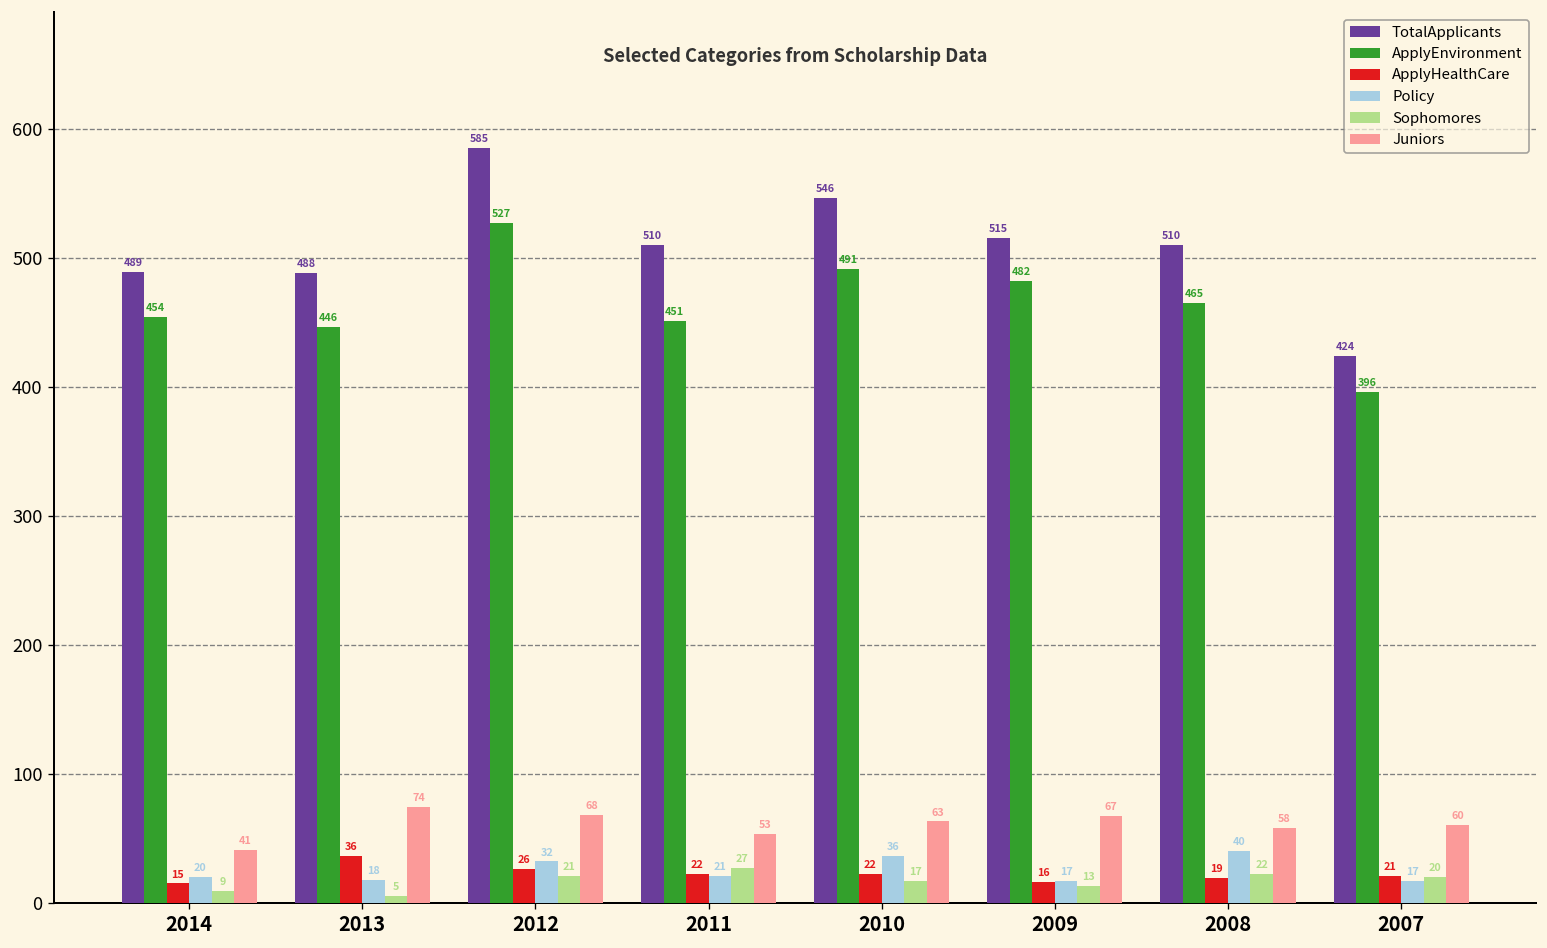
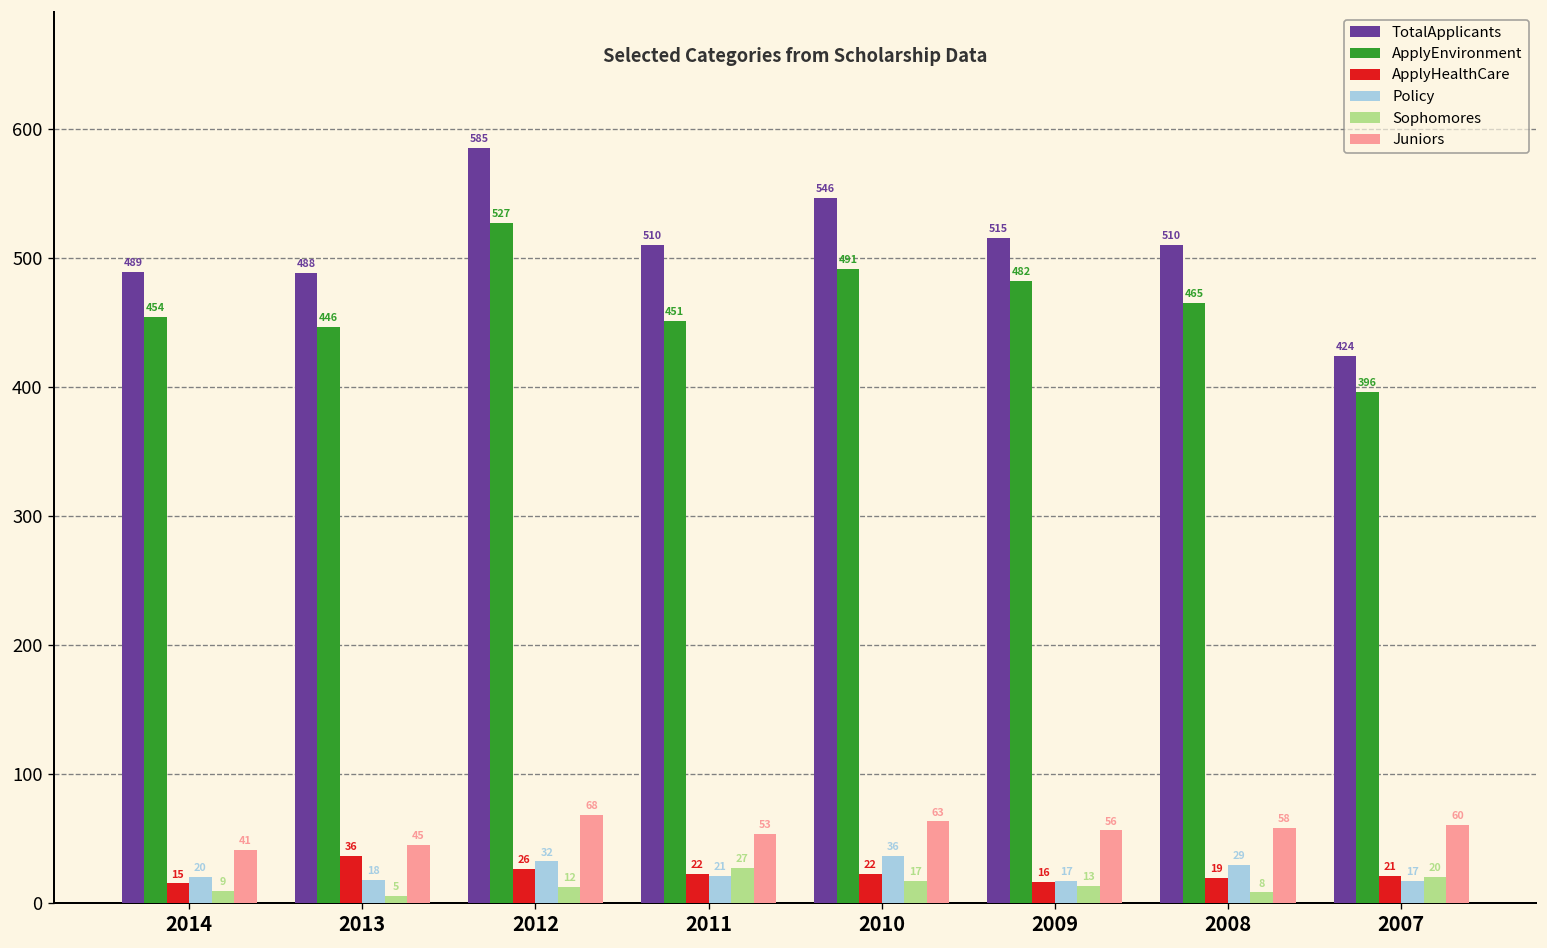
Juniors, 2013: 74 -> 45
Sophomores, 2012: 21 -> 12
Juniors, 2009: 67 -> 56
Policy, 2008: 40 -> 29
Sophomores, 2008: 22 -> 8
